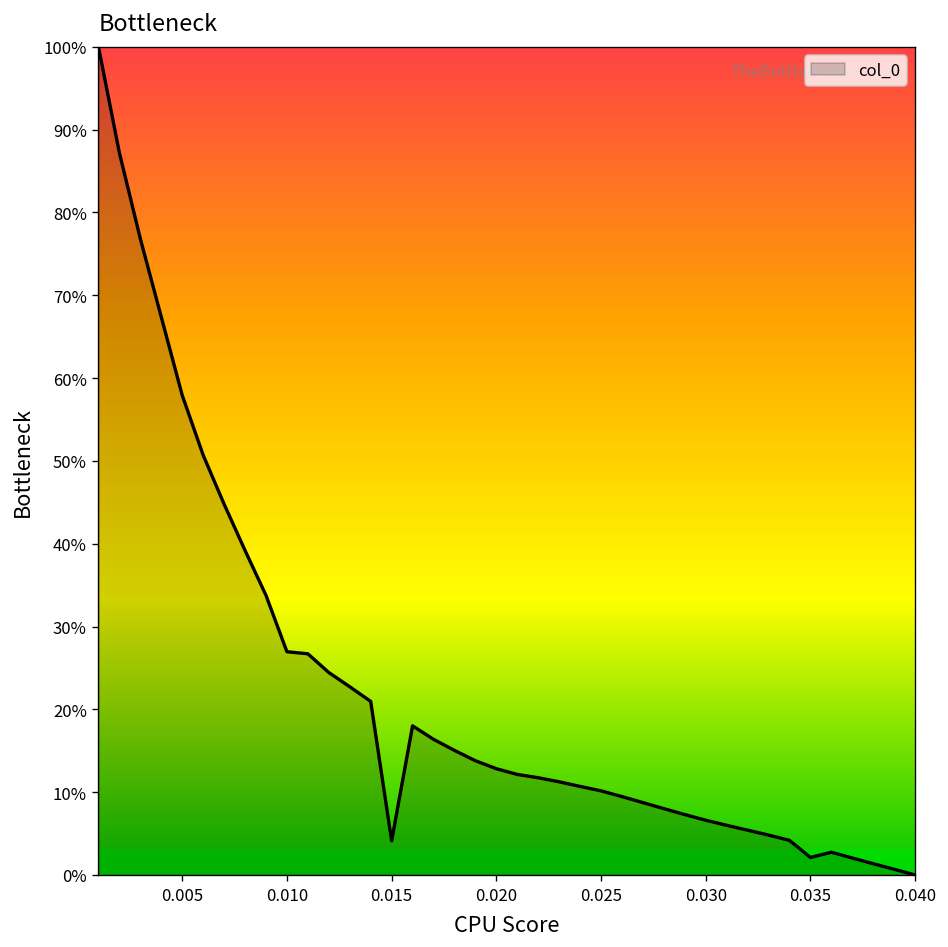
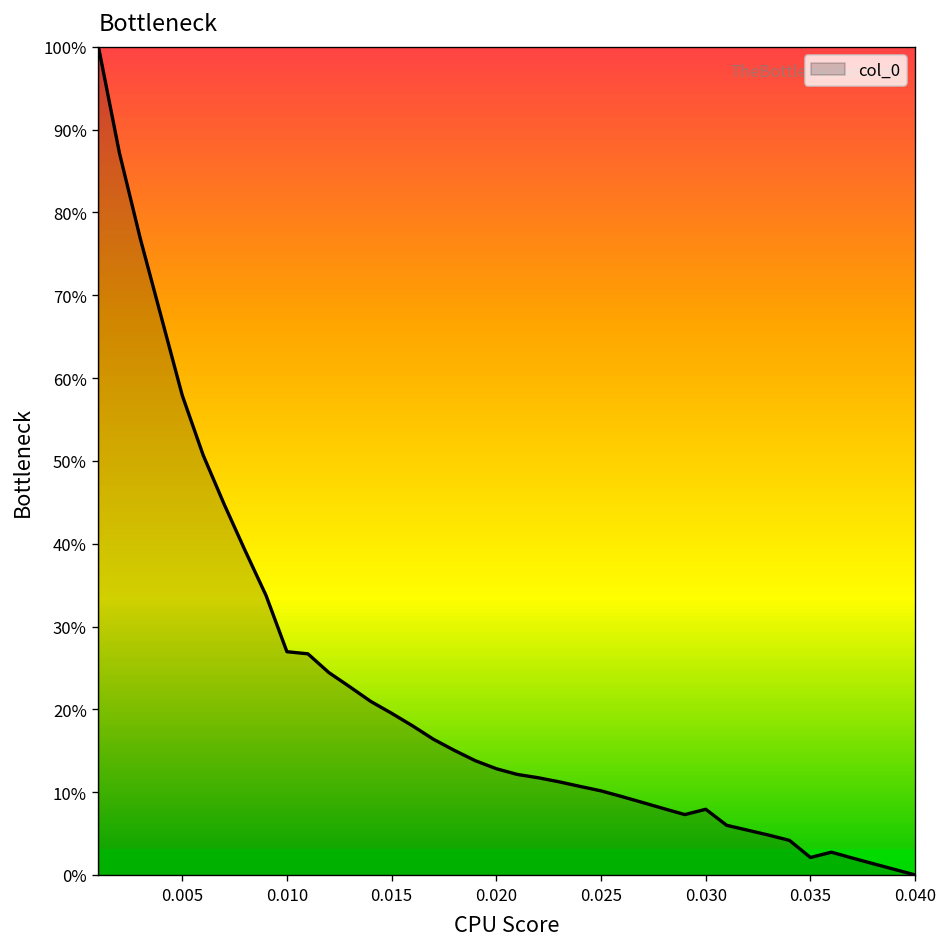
0.015: 4% -> 20%
0.030: 7% -> 8%
